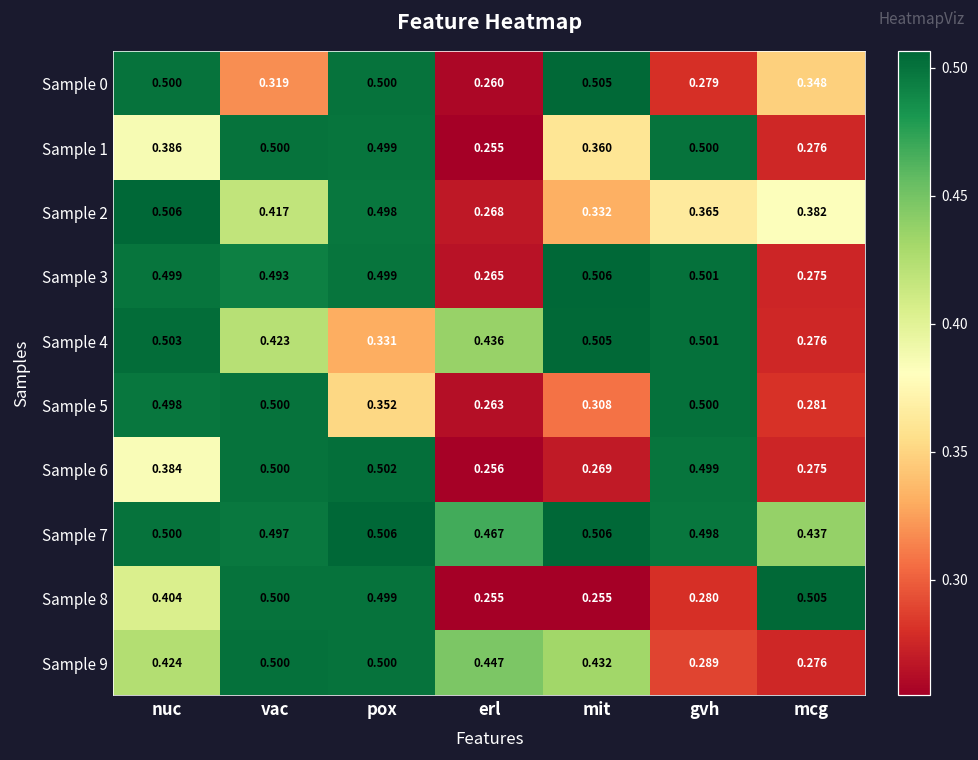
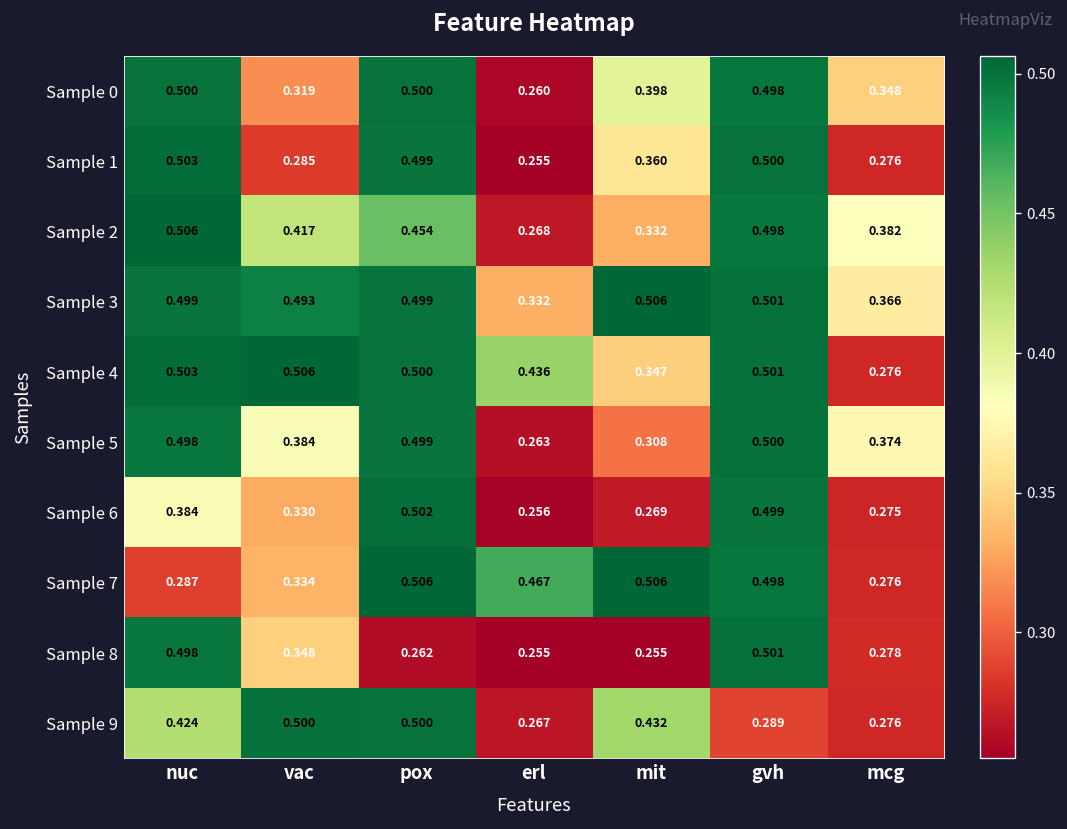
Sample 0, mit: 0.505 -> 0.398
Sample 0, gvh: 0.279 -> 0.498
Sample 1, nuc: 0.386 -> 0.503
Sample 1, vac: 0.500 -> 0.285
Sample 2, pox: 0.498 -> 0.454
Sample 2, gvh: 0.365 -> 0.498
Sample 3, erl: 0.265 -> 0.332
Sample 3, mcg: 0.275 -> 0.366
Sample 4, vac: 0.423 -> 0.506
Sample 4, pox: 0.331 -> 0.500
Sample 4, mit: 0.505 -> 0.347
Sample 5, vac: 0.500 -> 0.384
Sample 5, pox: 0.352 -> 0.499
Sample 5, mcg: 0.281 -> 0.374
Sample 6, vac: 0.500 -> 0.330
Sample 7, nuc: 0.500 -> 0.287
Sample 7, vac: 0.497 -> 0.334
Sample 7, mcg: 0.437 -> 0.276
Sample 8, nuc: 0.404 -> 0.498
Sample 8, vac: 0.500 -> 0.348
Sample 8, pox: 0.499 -> 0.262
Sample 8, gvh: 0.280 -> 0.501
Sample 8, mcg: 0.505 -> 0.278
Sample 9, erl: 0.447 -> 0.267
